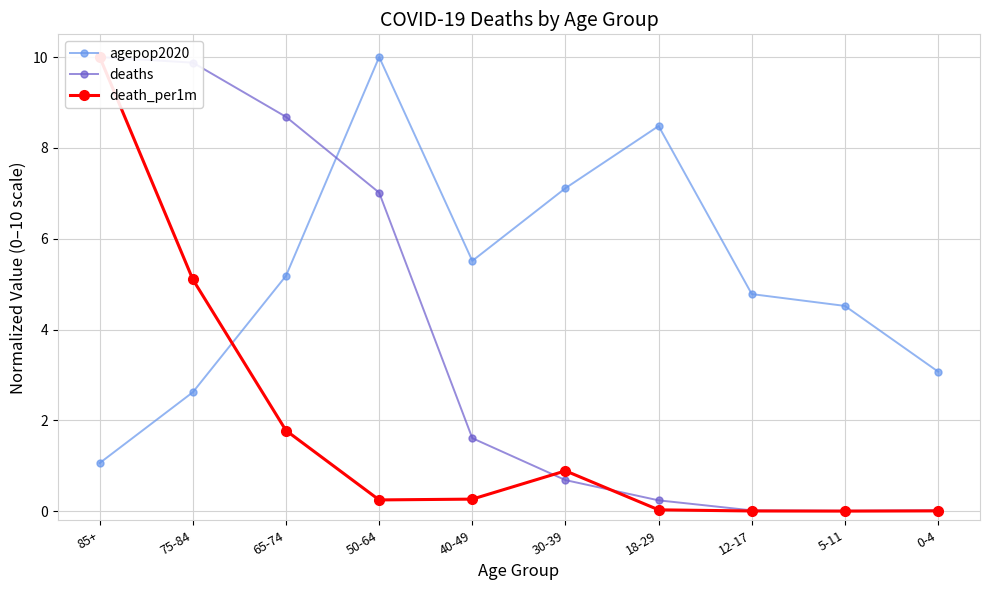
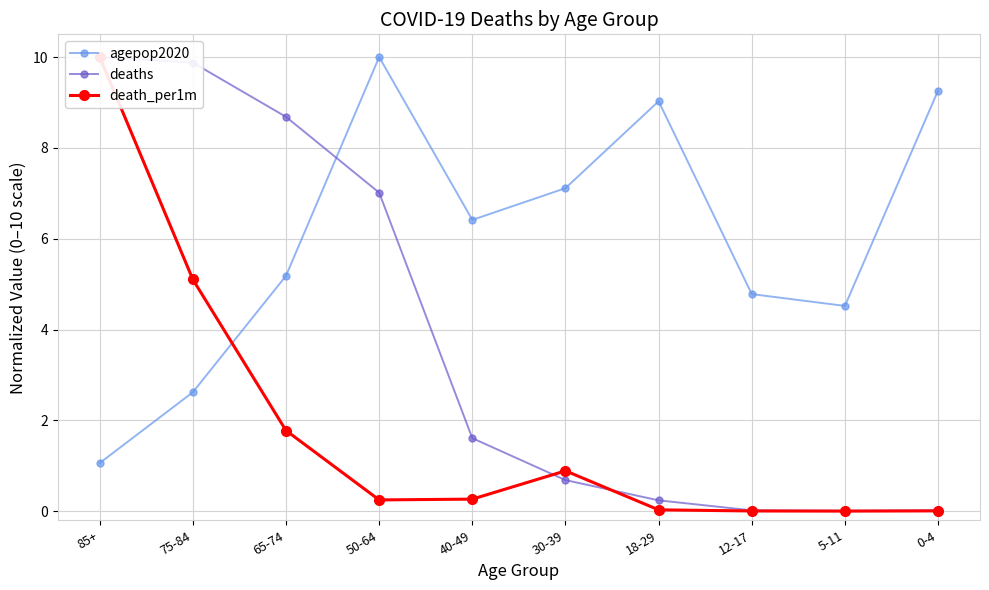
agepop2020, 40-49: 5.5 -> 6.4
agepop2020, 18-29: 8.5 -> 9.0
agepop2020, 0-4: 3.1 -> 9.3
